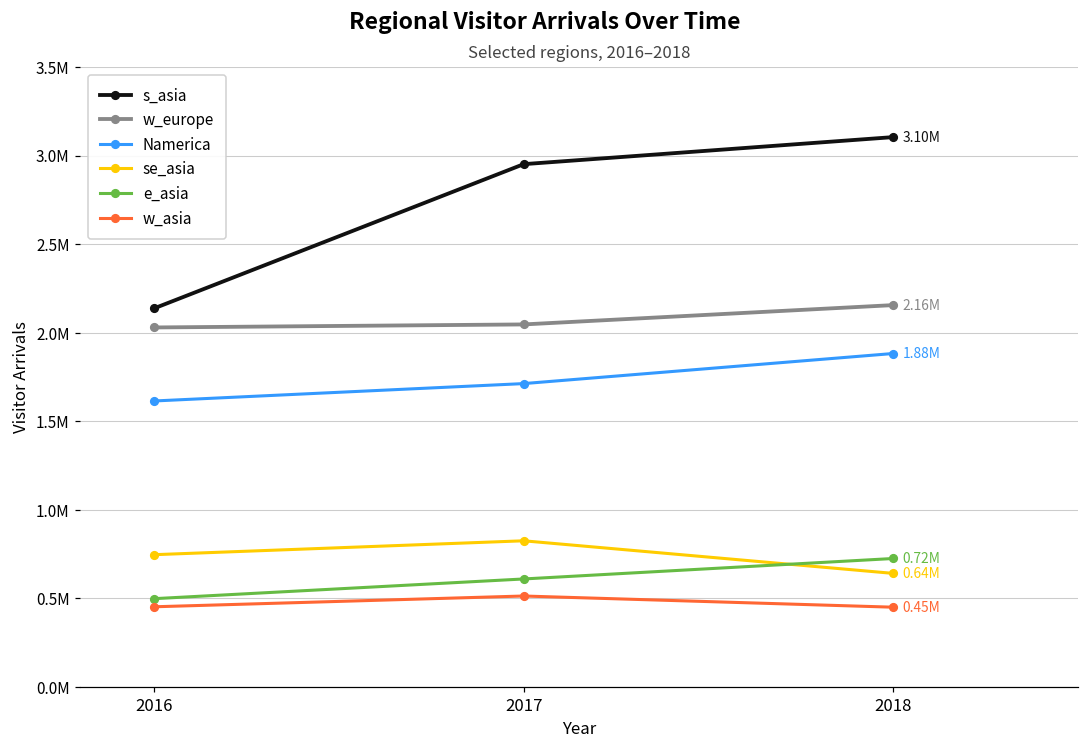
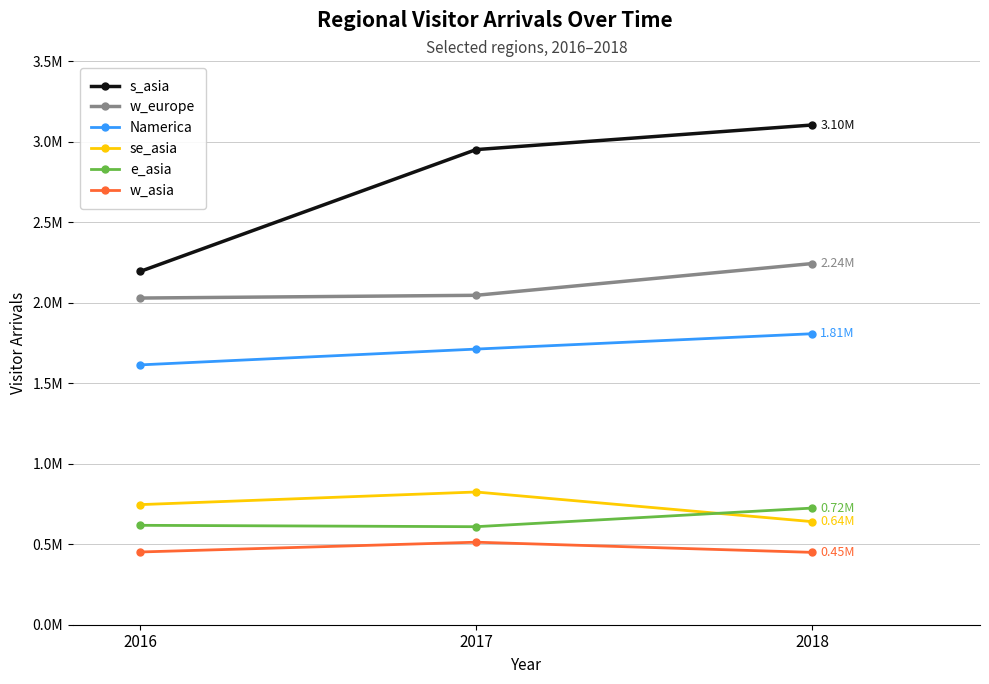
s_asia, 2016: 2140000 -> 2190000
e_asia, 2016: 500000 -> 620000
w_europe, 2018: 2.16M -> 2.24M
Namerica, 2018: 1.88M -> 1.81M
